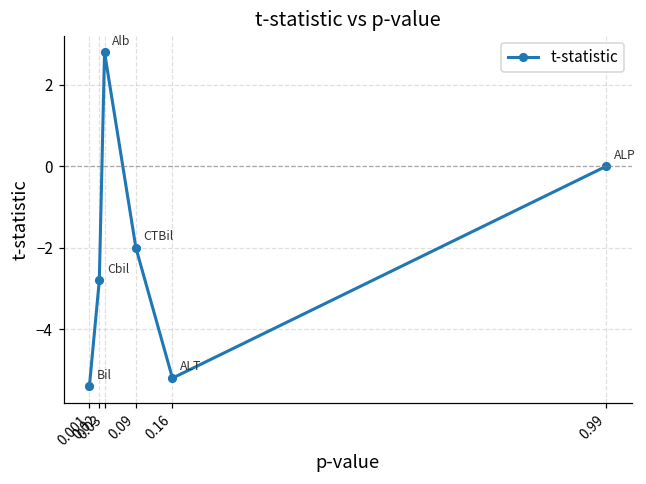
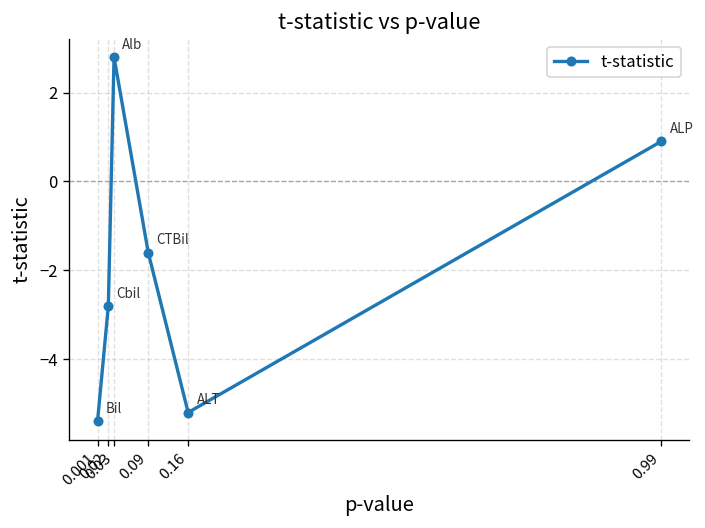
0.09: -2.0 -> -1.6
0.99: 0.0 -> 0.9
